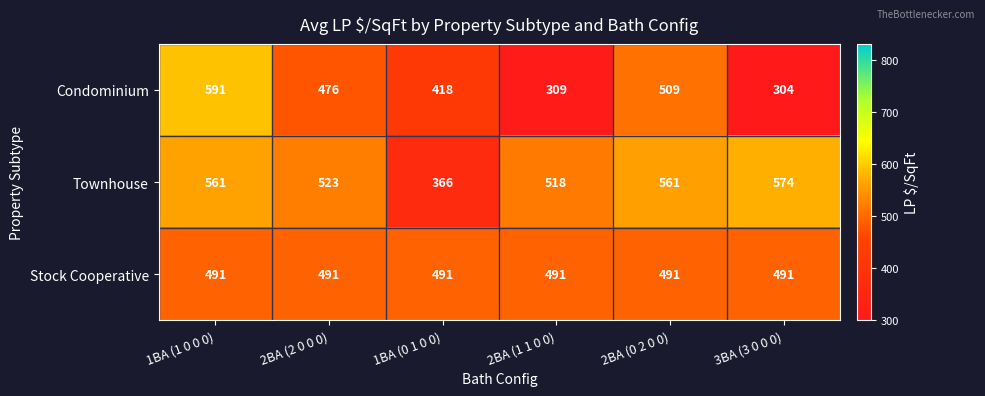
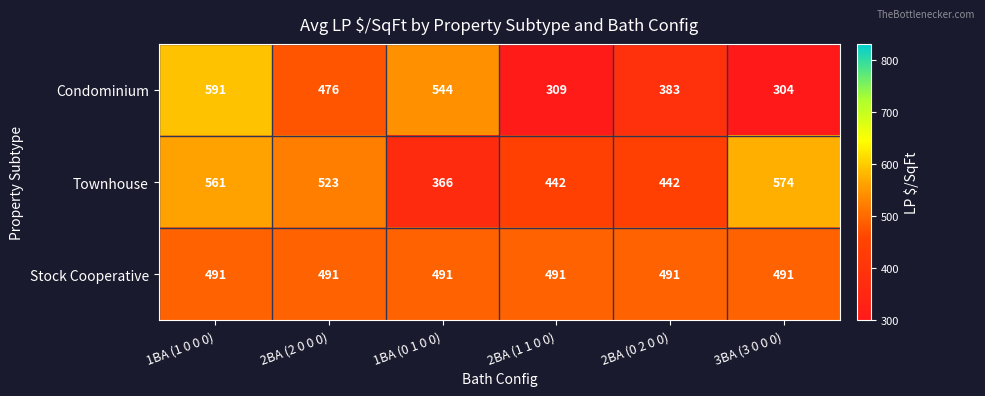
Condominium, 1BA (0 1 0 0): 418 -> 544
Condominium, 2BA (0 2 0 0): 509 -> 383
Townhouse, 2BA (1 1 0 0): 518 -> 442
Townhouse, 2BA (0 2 0 0): 561 -> 442
